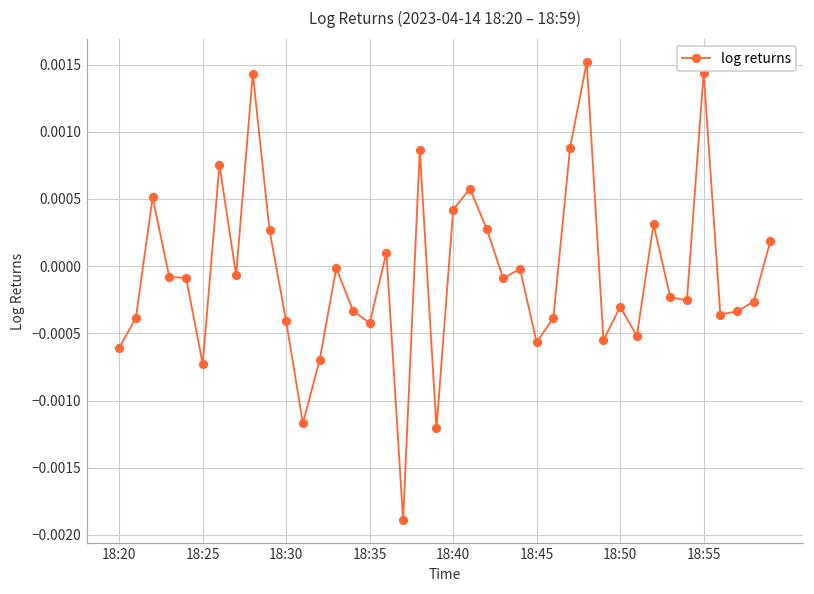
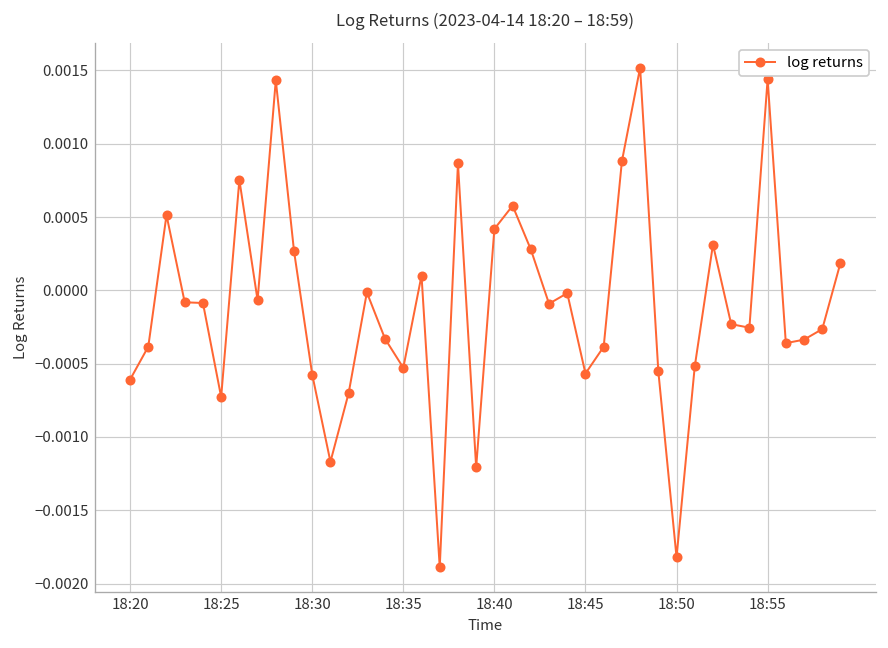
18:30: -0.00041 -> -0.00057
18:35: -0.00042 -> -0.00053
18:50: -0.00030 -> -0.00182
